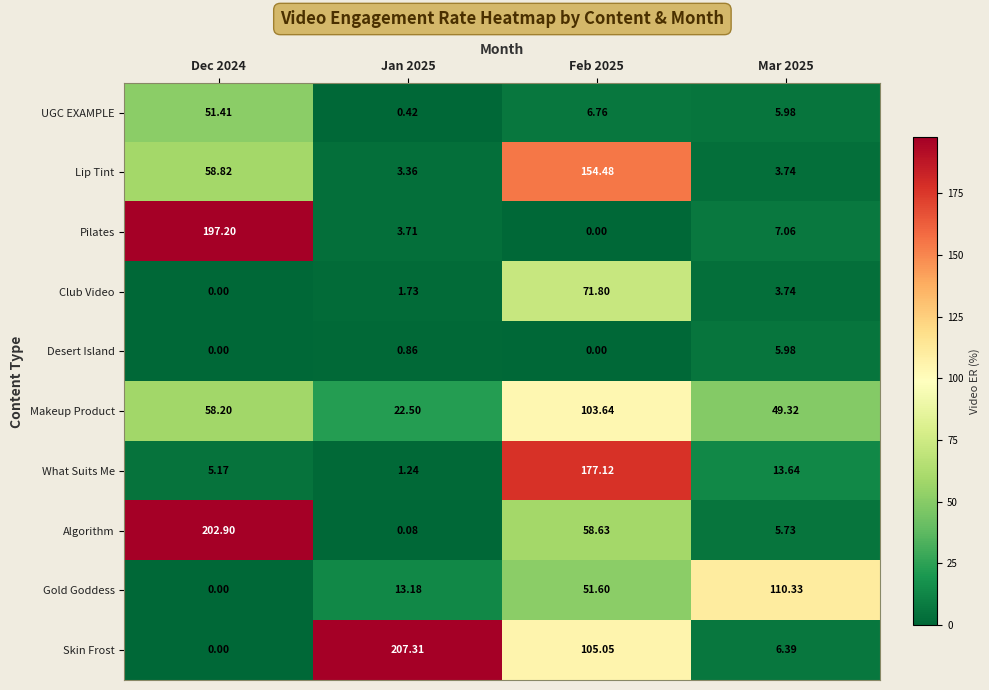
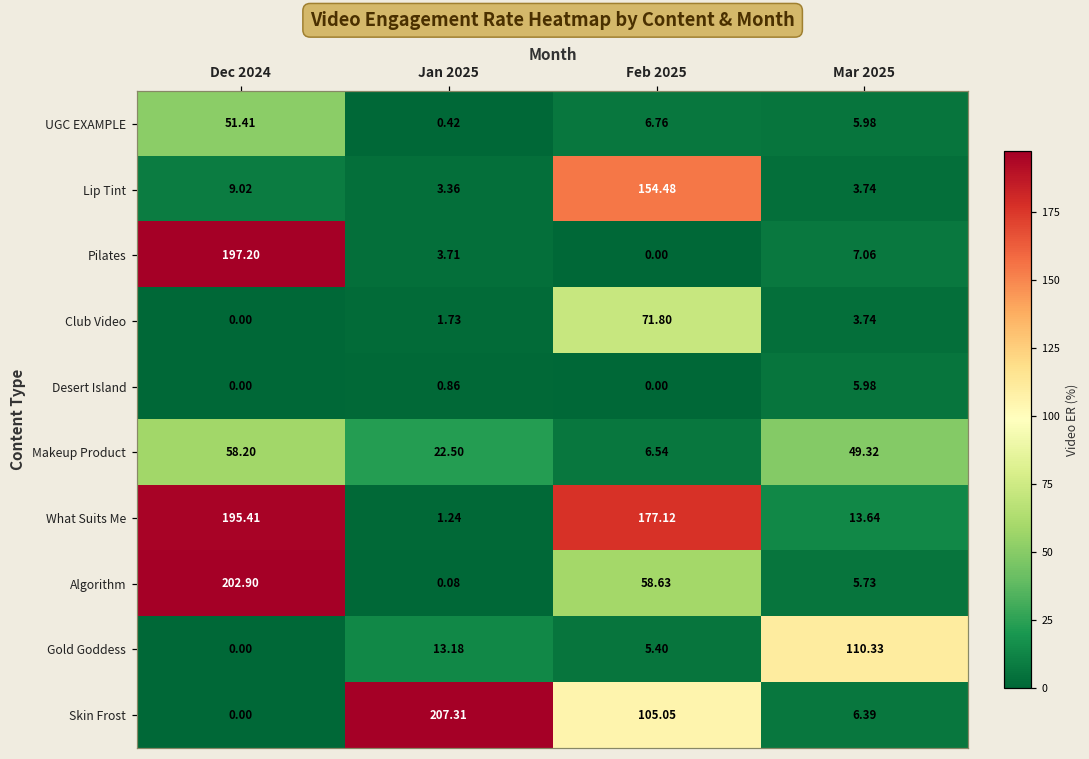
Lip Tint, Dec 2024: 58.82 -> 9.02
Makeup Product, Feb 2025: 103.64 -> 6.54
What Suits Me, Dec 2024: 5.17 -> 195.41
Gold Goddess, Feb 2025: 51.60 -> 5.40
